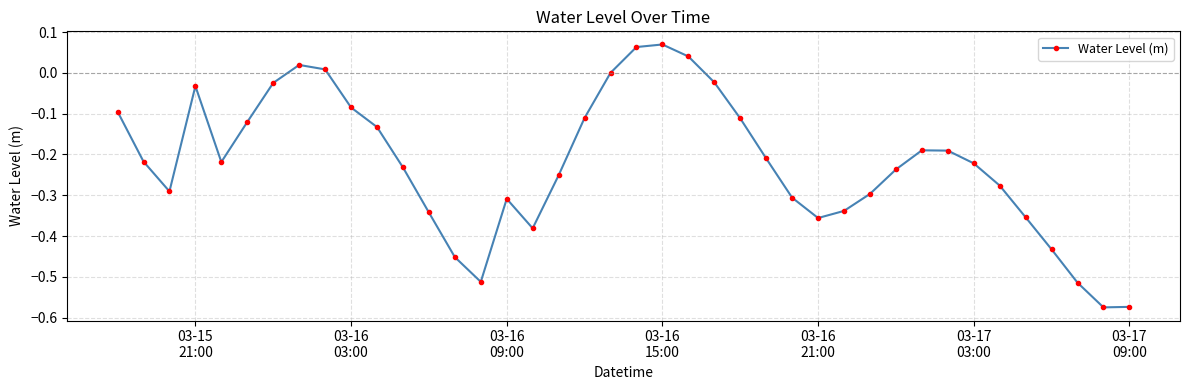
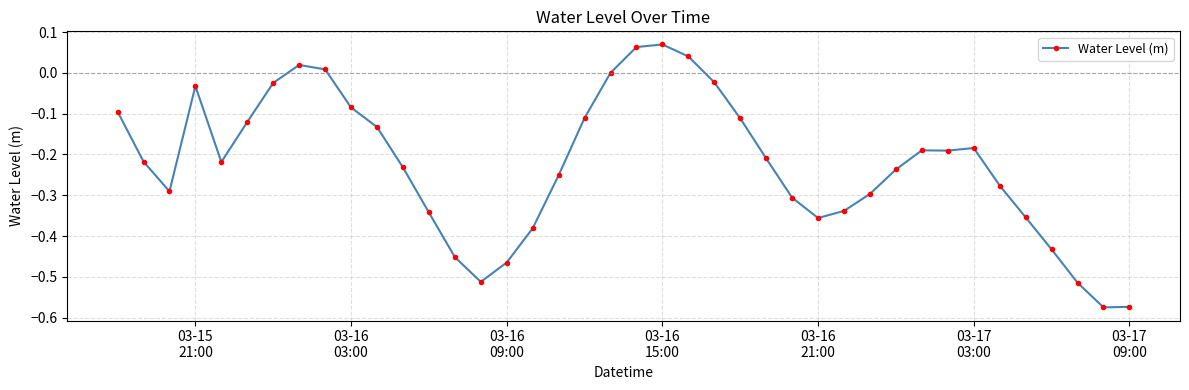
03-16 09:00: -0.31 -> -0.46
03-17 03:00: -0.22 -> -0.18
